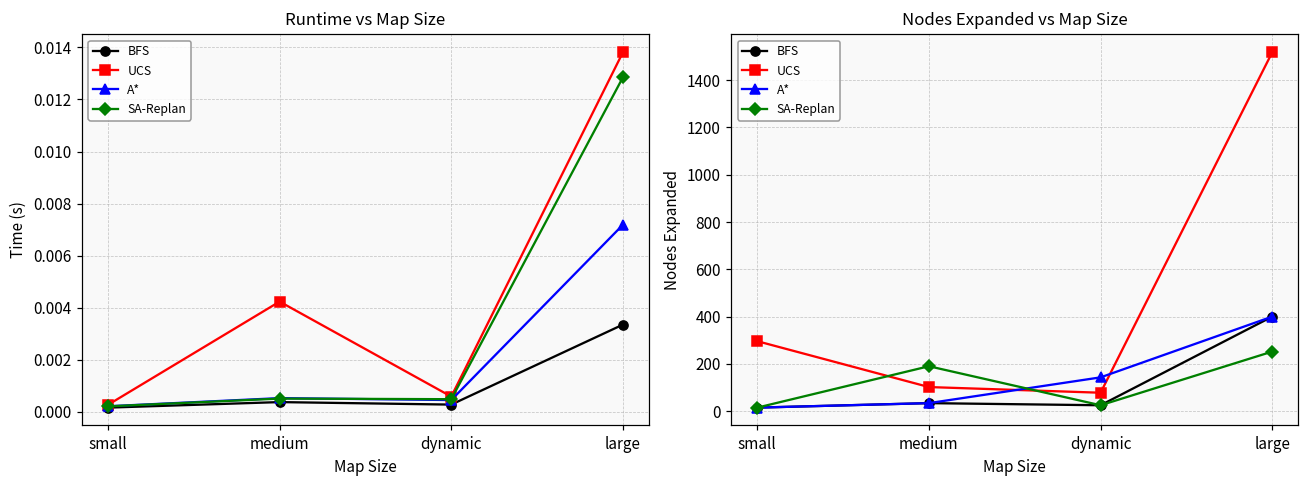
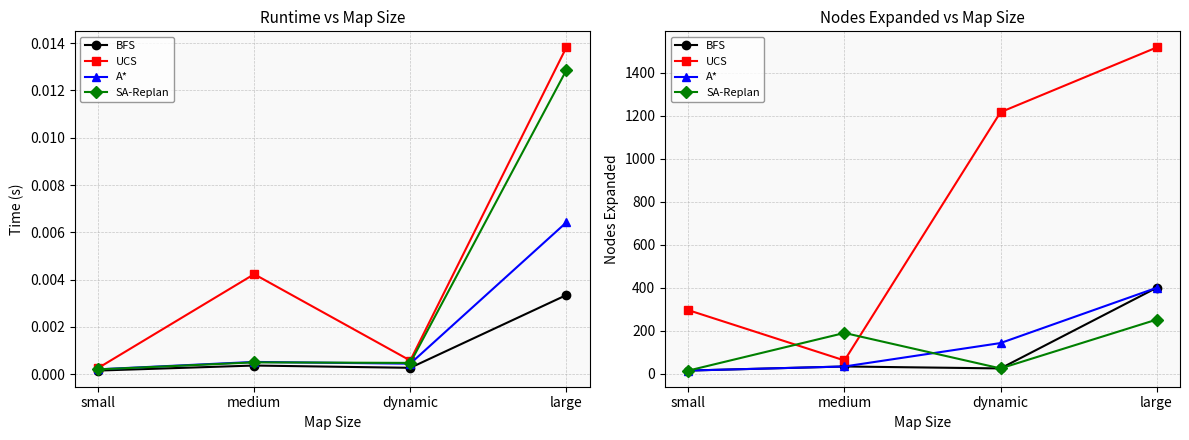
Runtime vs Map Size, A*, large: 0.0072 -> 0.0064
Nodes Expanded vs Map Size, UCS, medium: 100 -> 60
Nodes Expanded vs Map Size, UCS, dynamic: 80 -> 1220
